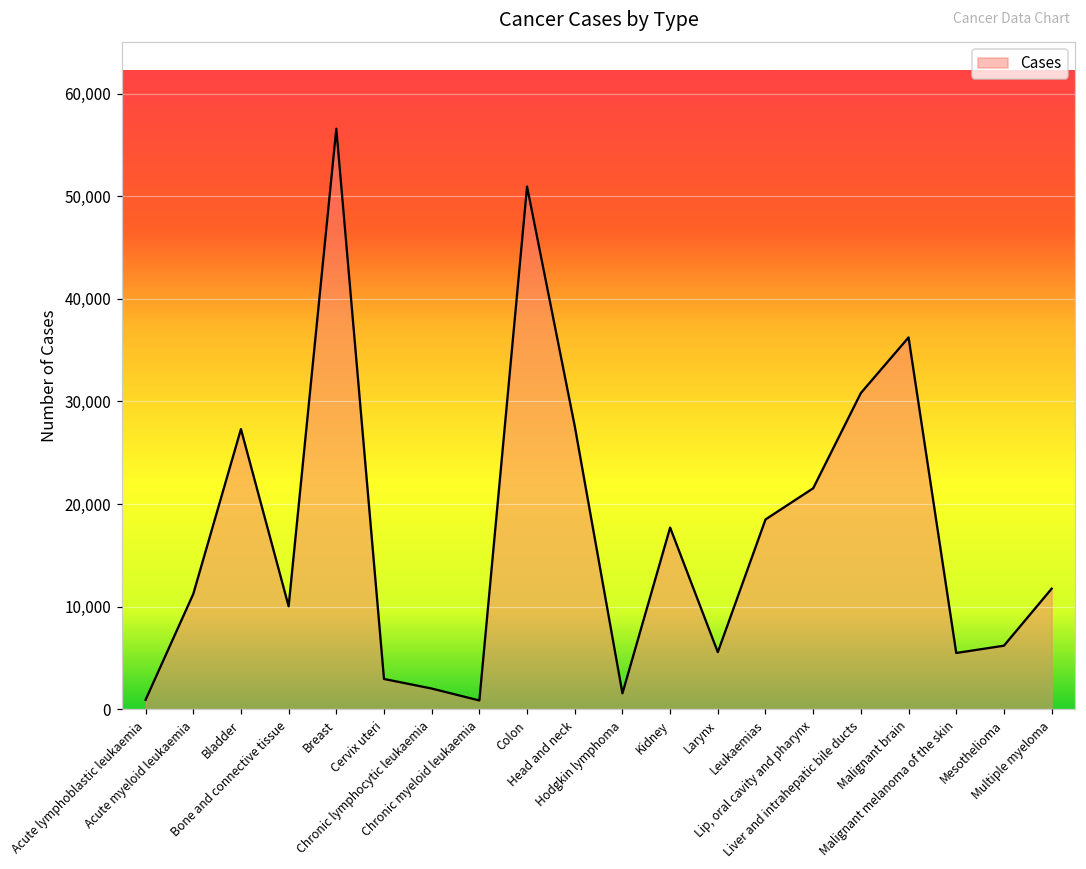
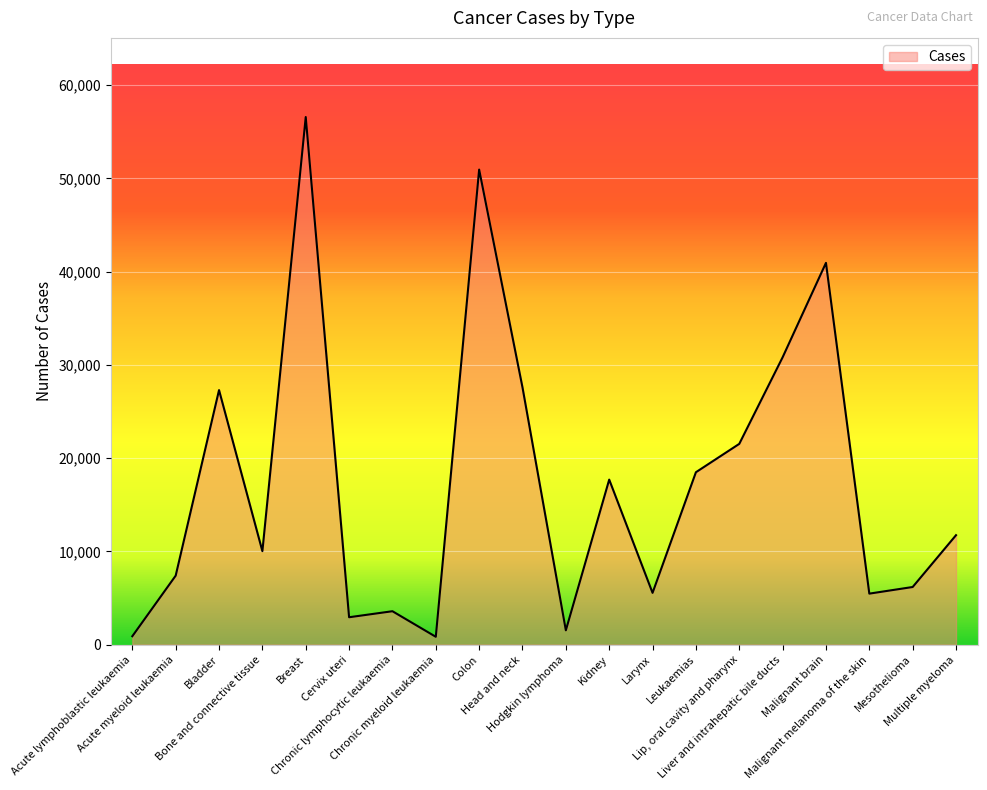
Acute myeloid leukaemia: 11,000 -> 7,000
Chronic lymphocytic leukaemia: 2,000 -> 4,000
Malignant brain: 36,000 -> 41,000
